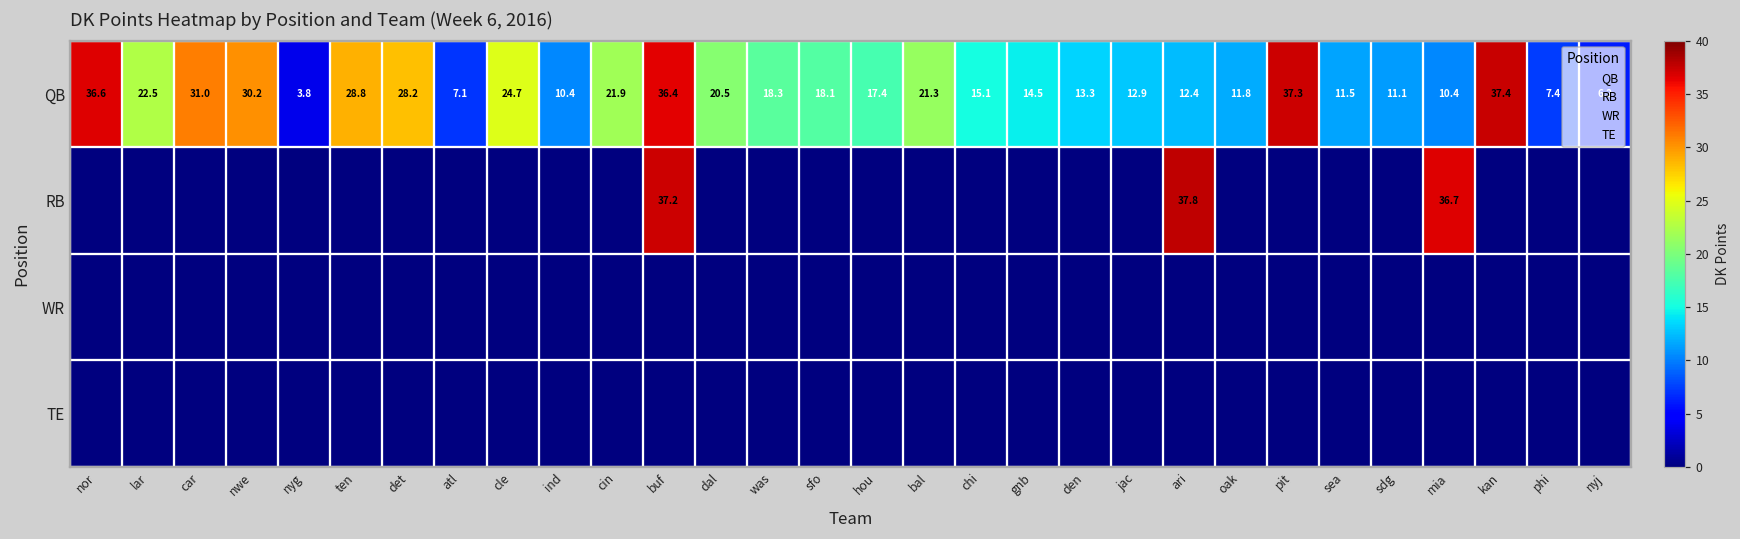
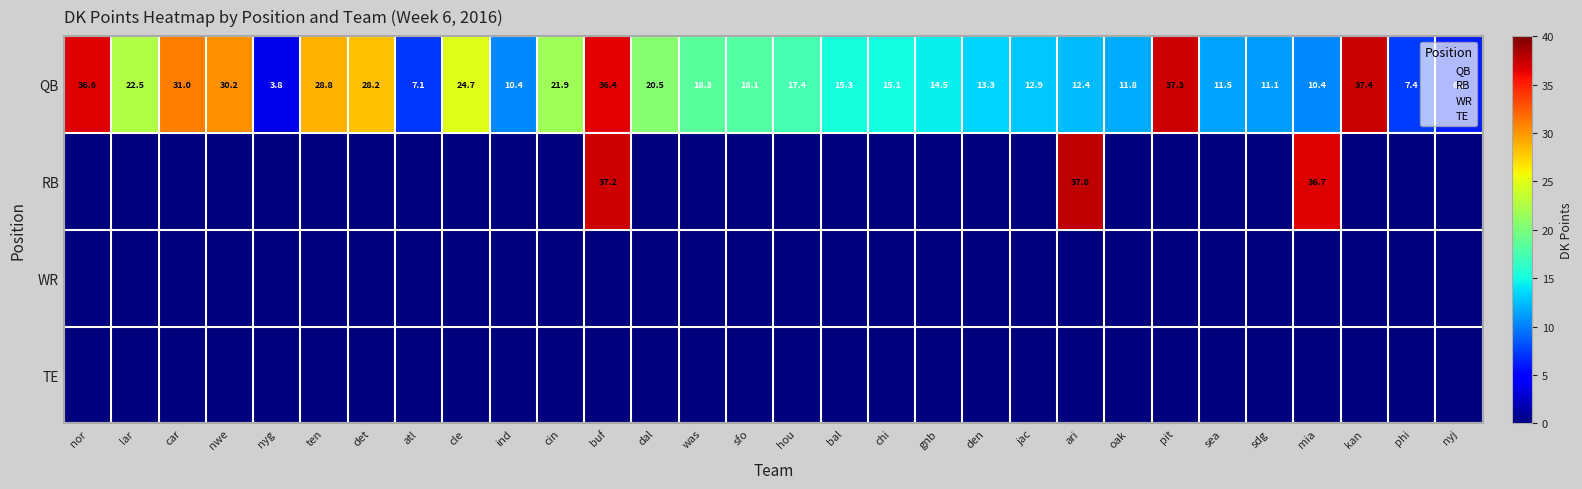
QB, bal: 21.3 -> 15.3
